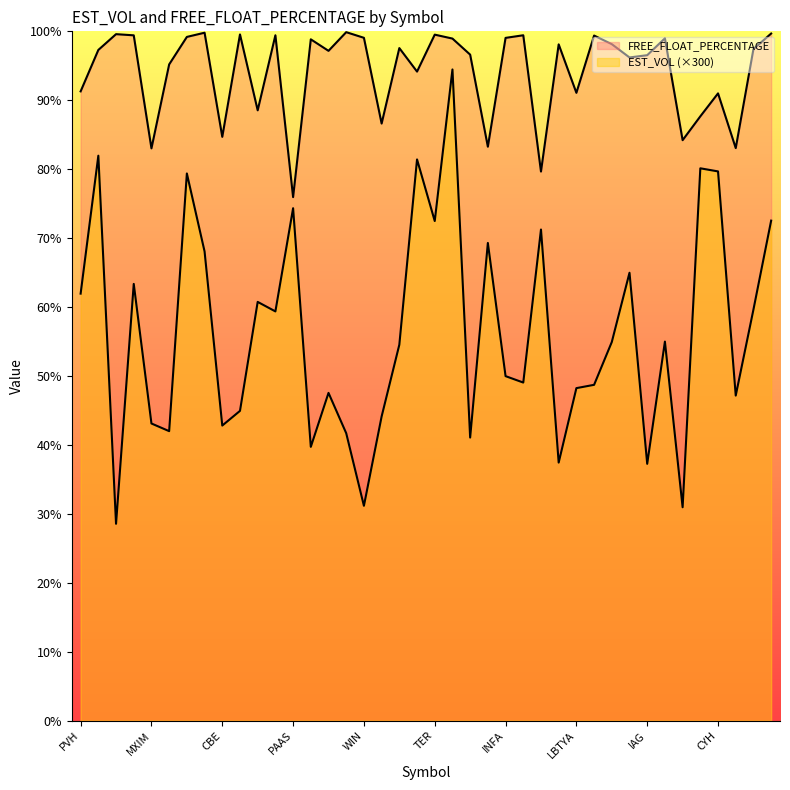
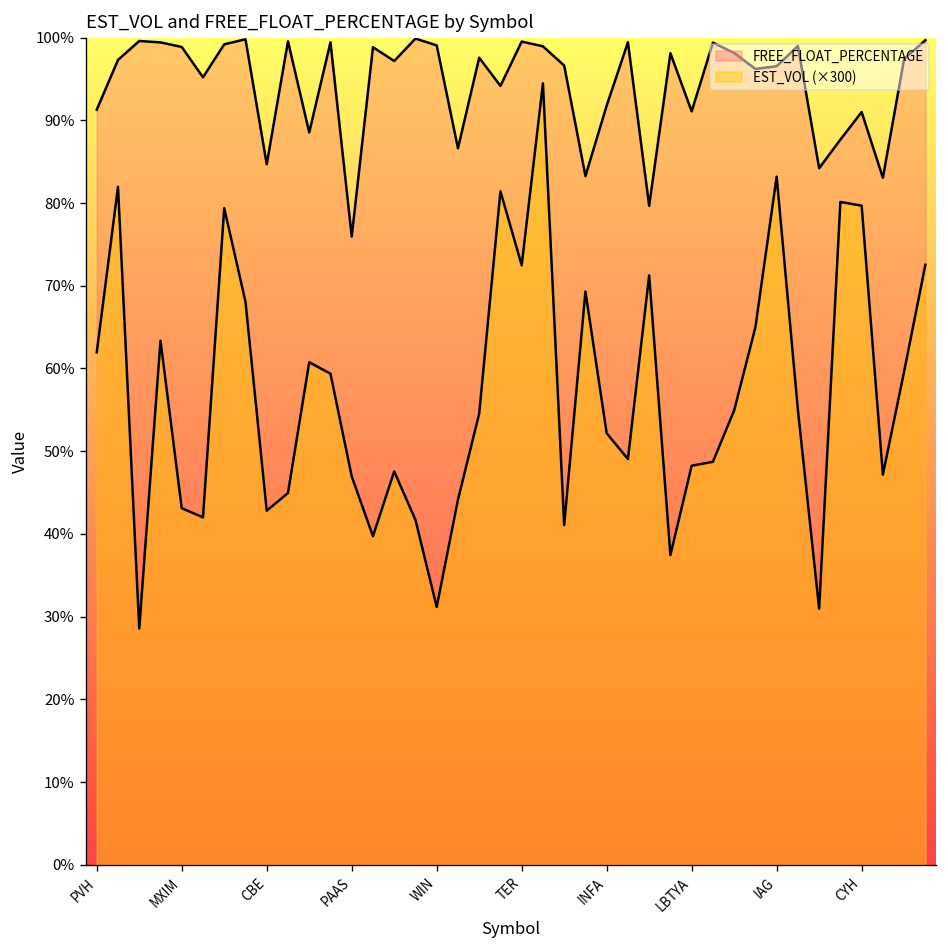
FREE_FLOAT_PERCENTAGE, MXIM: 83% -> 99%
EST_VOL (×300), PAAS: 74% -> 47%
FREE_FLOAT_PERCENTAGE, INFA: 99% -> 92%
EST_VOL (×300), INFA: 50% -> 52%
EST_VOL (×300), IAG: 37% -> 83%
